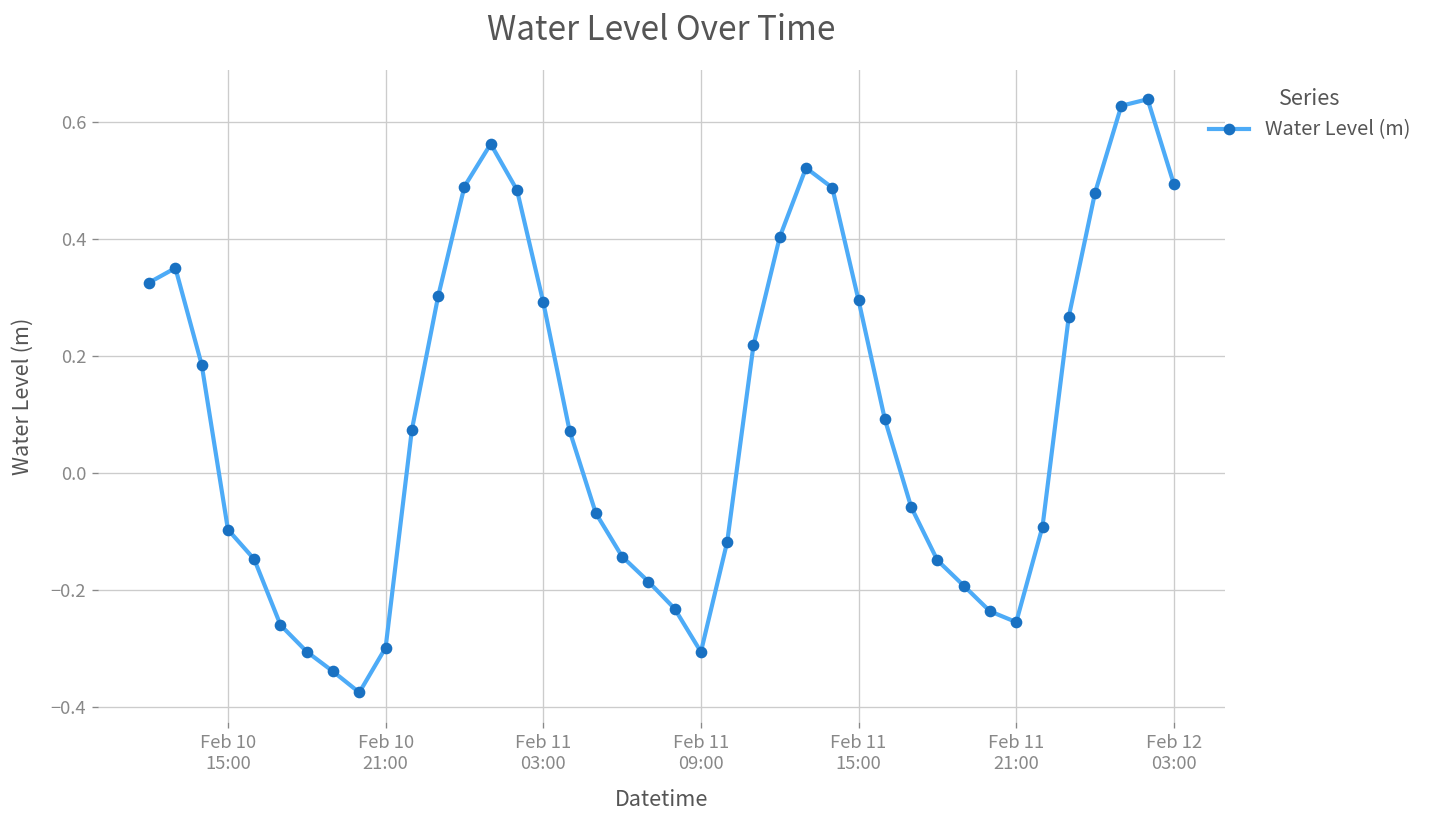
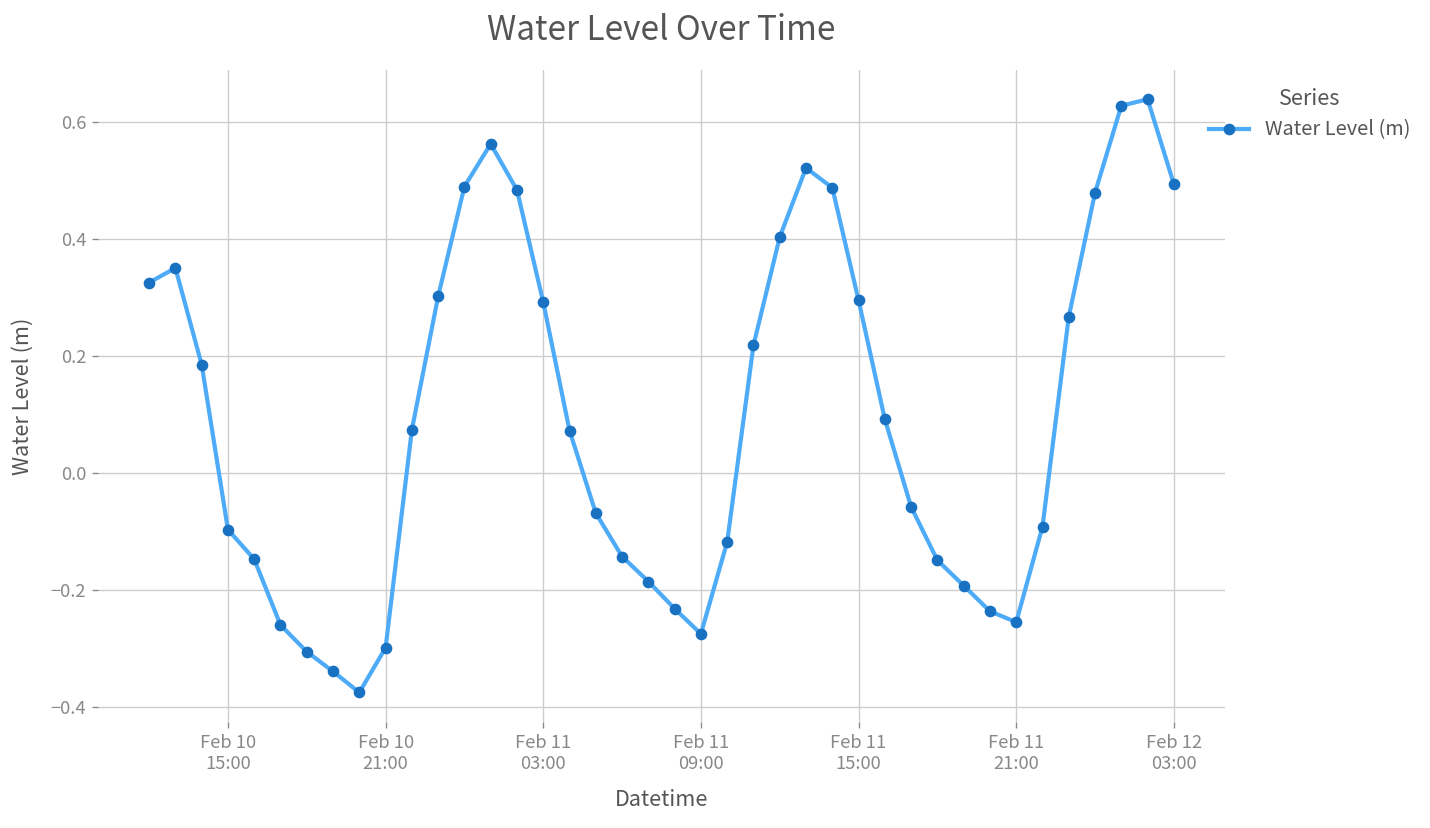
Feb 11 09:00: -0.31 -> -0.28
